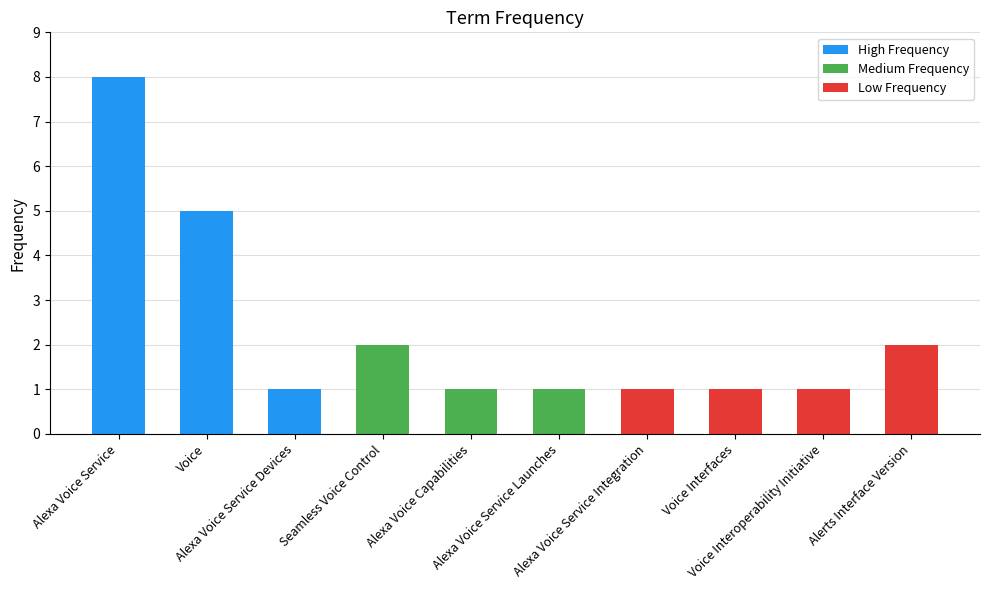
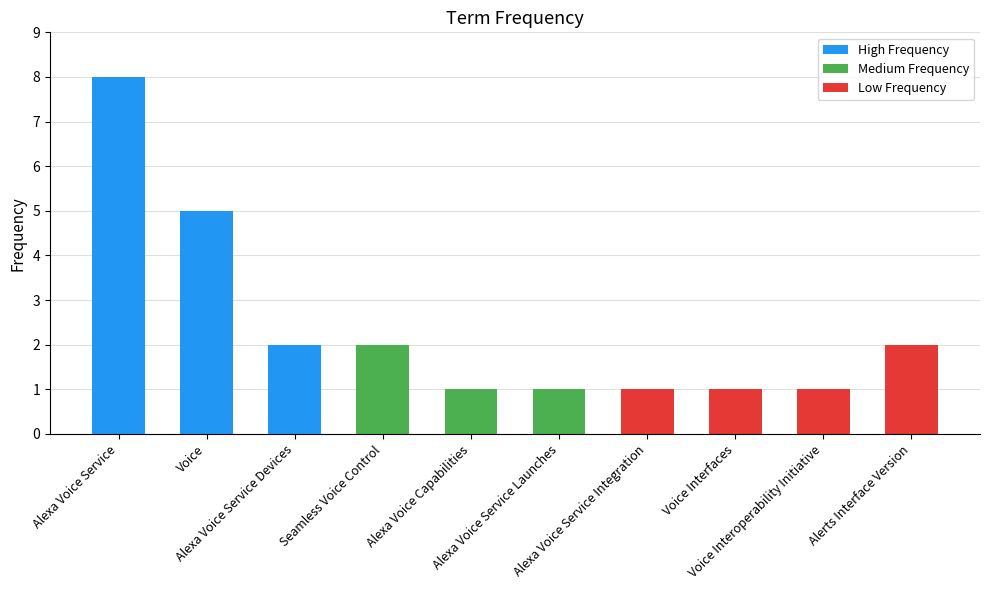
Alexa Voice Service Devices: 1 -> 2
